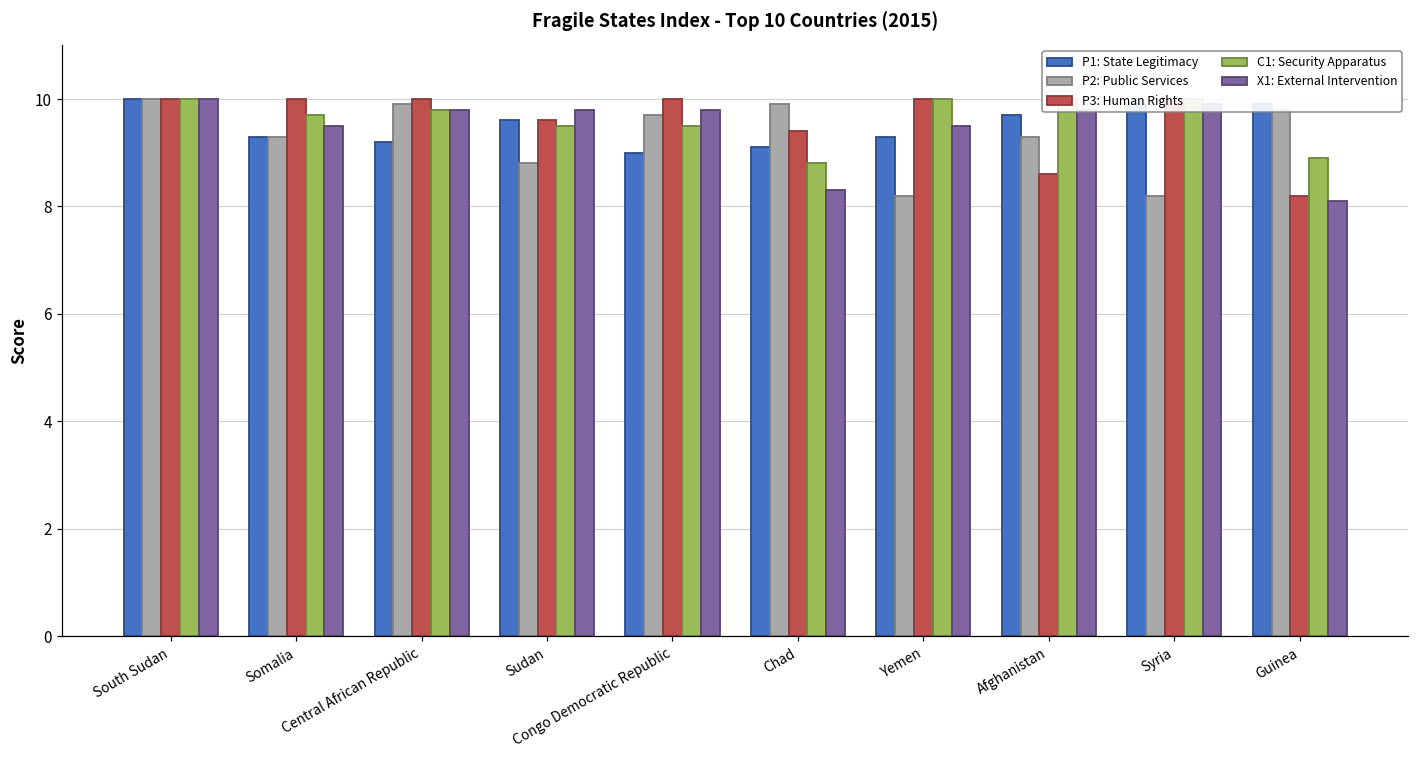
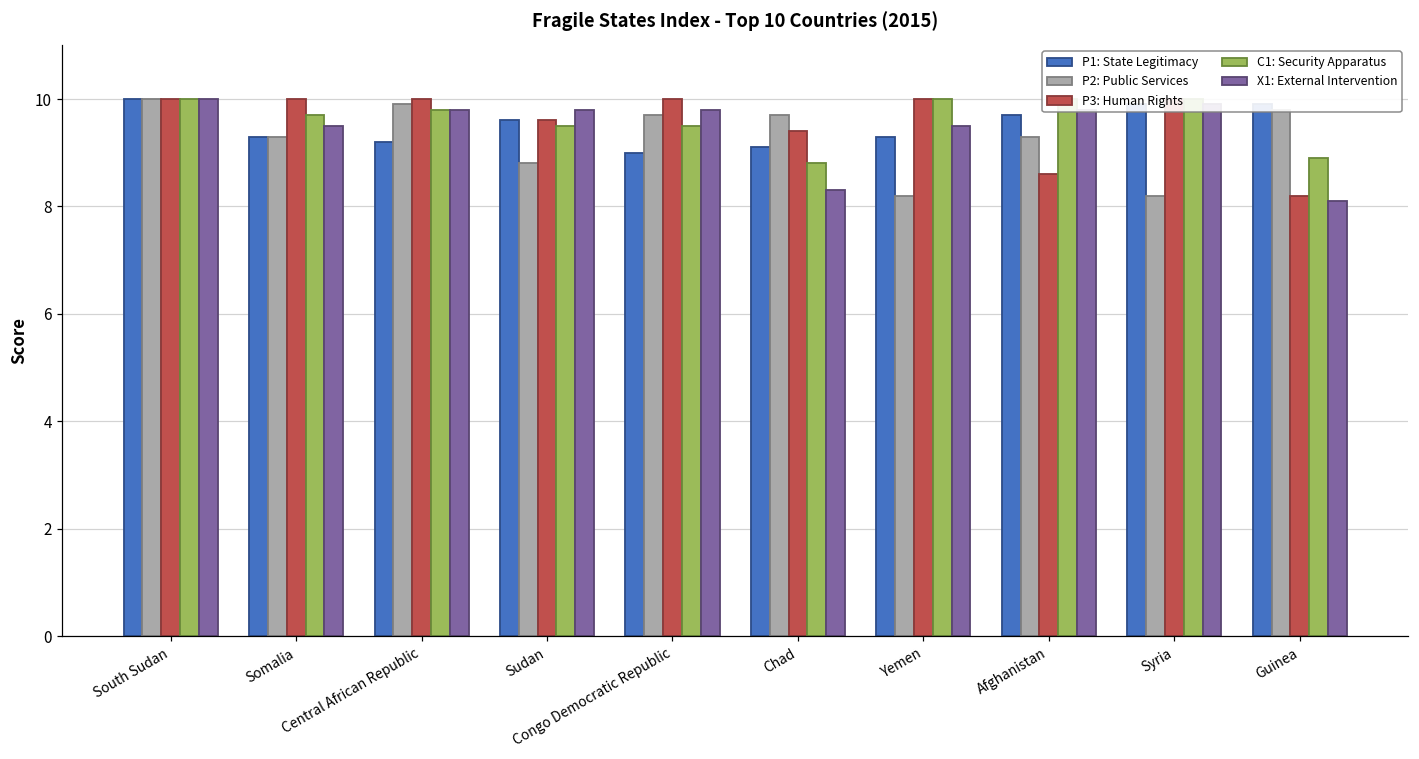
P2: Public Services, Chad: 9.9 -> 9.7
